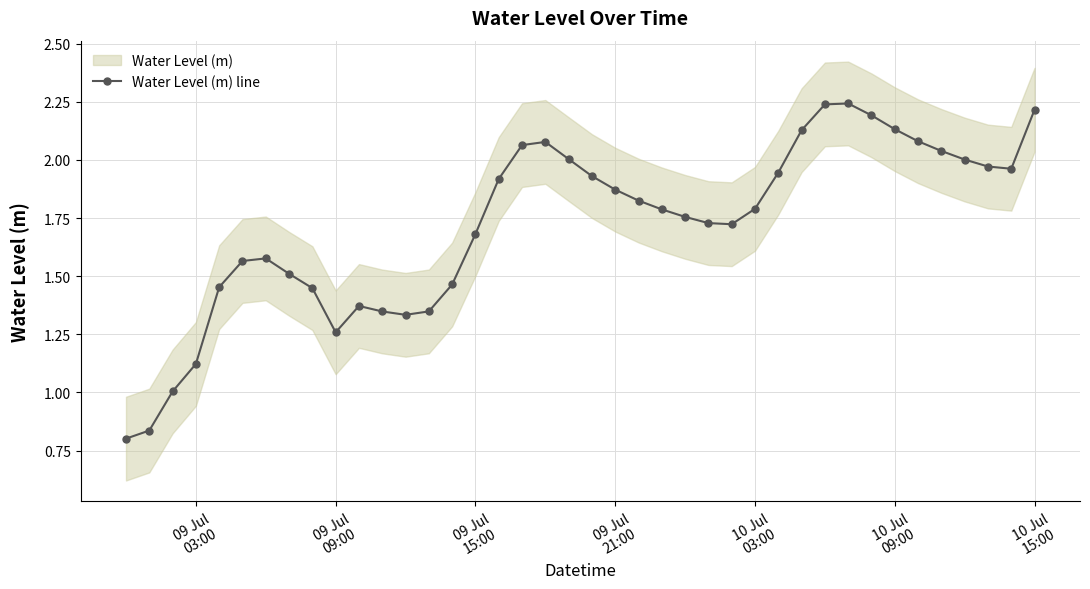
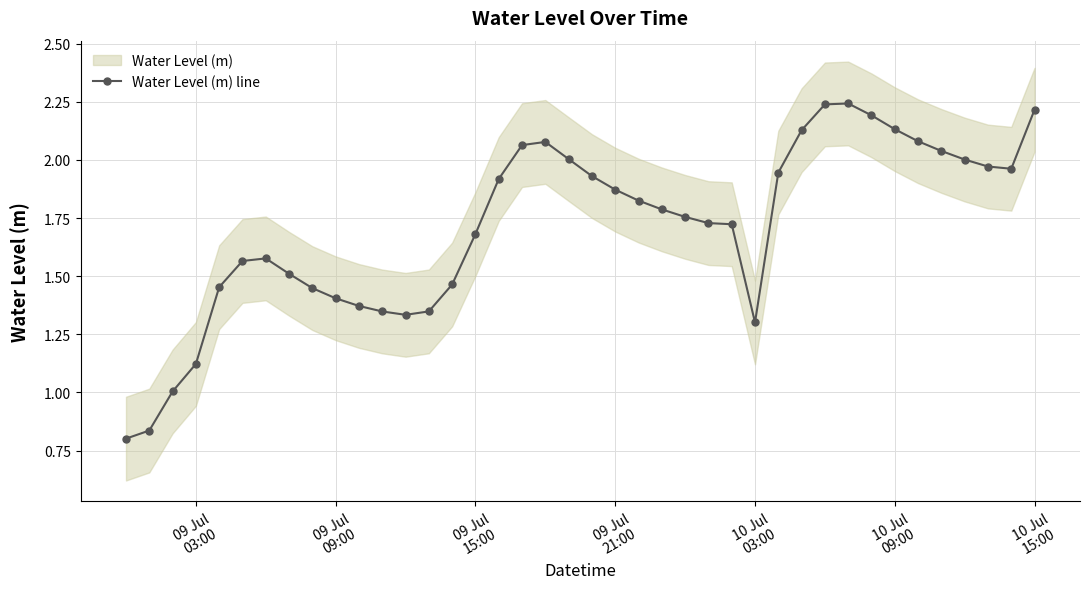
Water Level (m) line, 09 Jul 09:00: 1.26 -> 1.40
Water Level (m) line, 10 Jul 03:00: 1.79 -> 1.30
